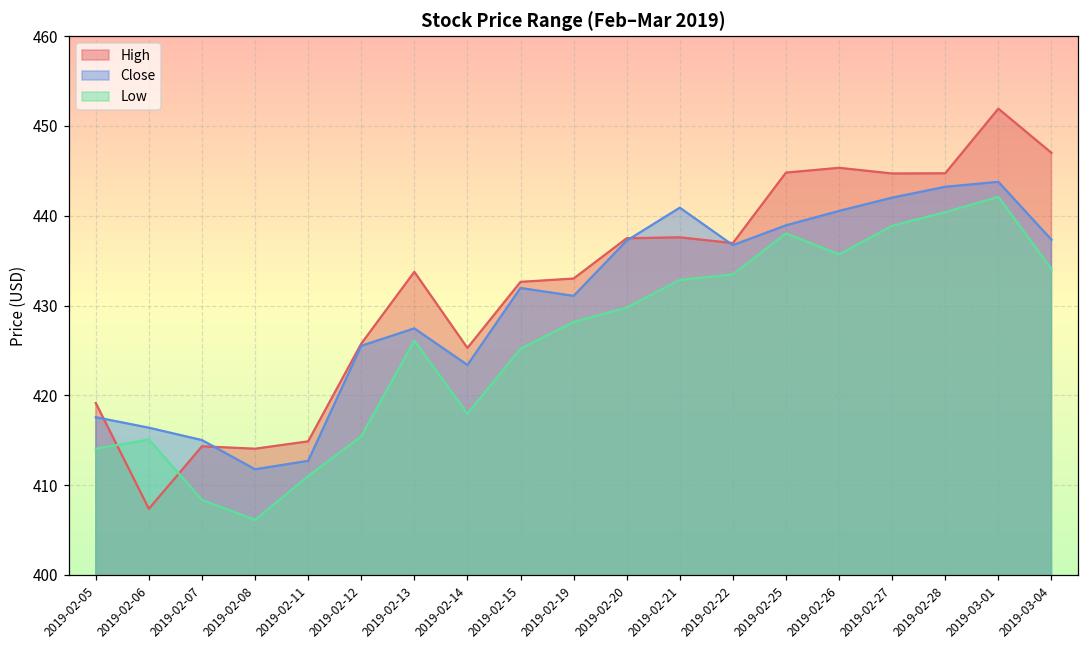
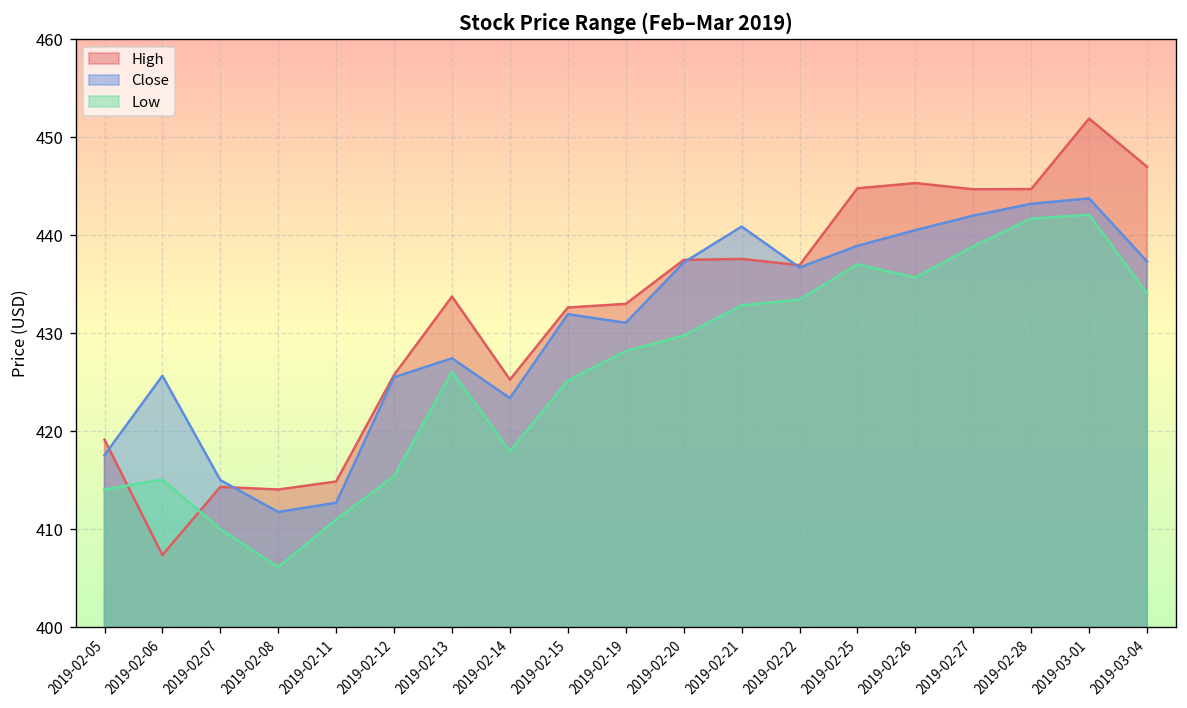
Close, 2019-02-06: 416 -> 426
Low, 2019-02-07: 408 -> 410
Low, 2019-02-25: 438 -> 437
Low, 2019-02-28: 440 -> 442
